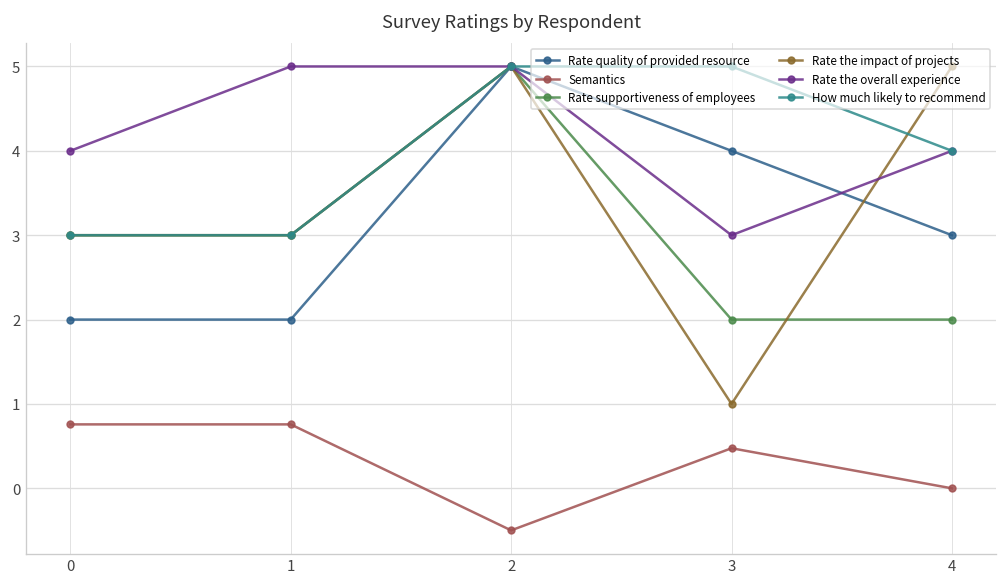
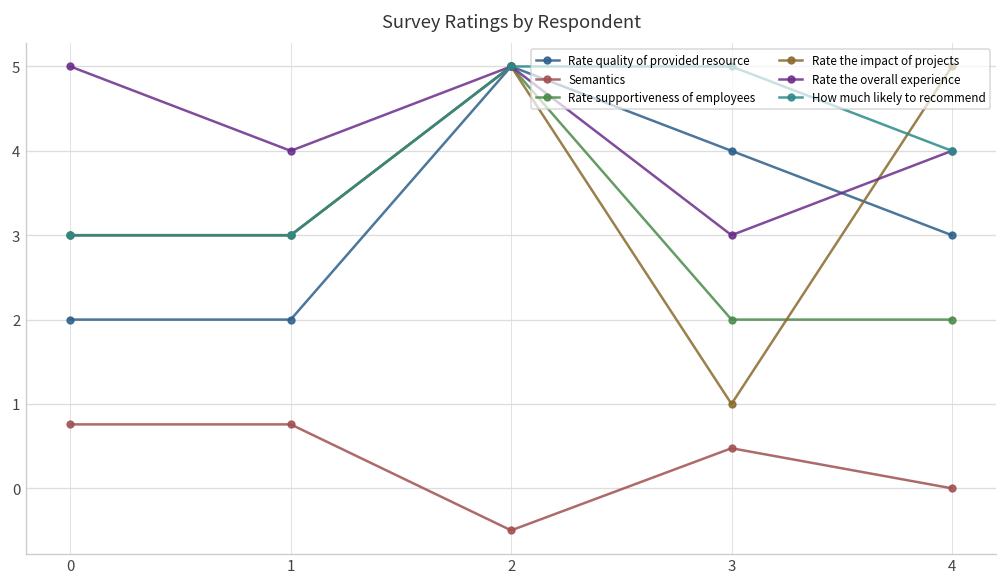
Rate the overall experience, 0: 4 -> 5
Rate the overall experience, 1: 5 -> 4
